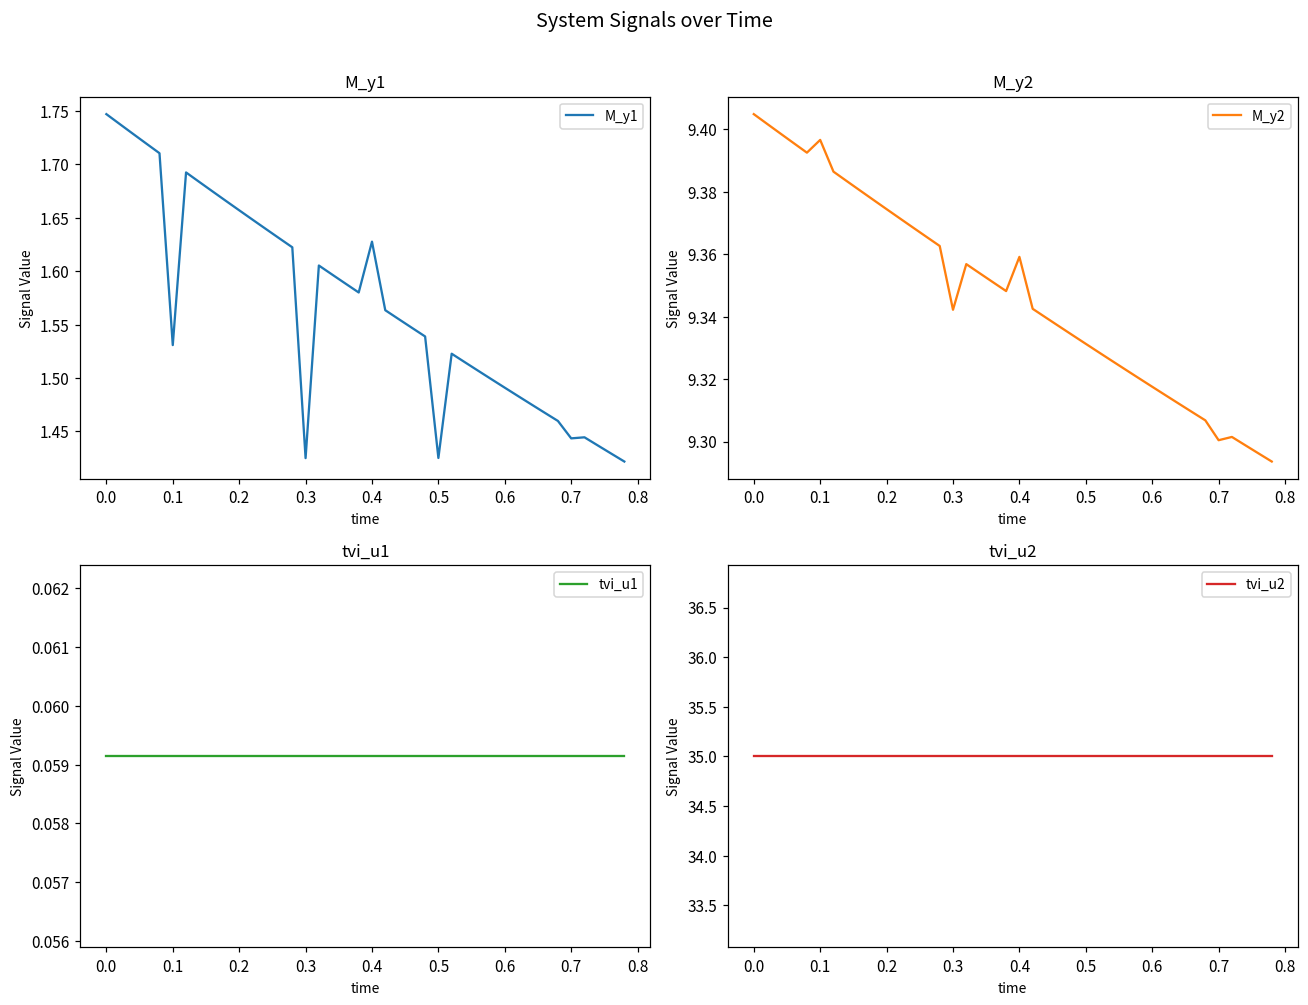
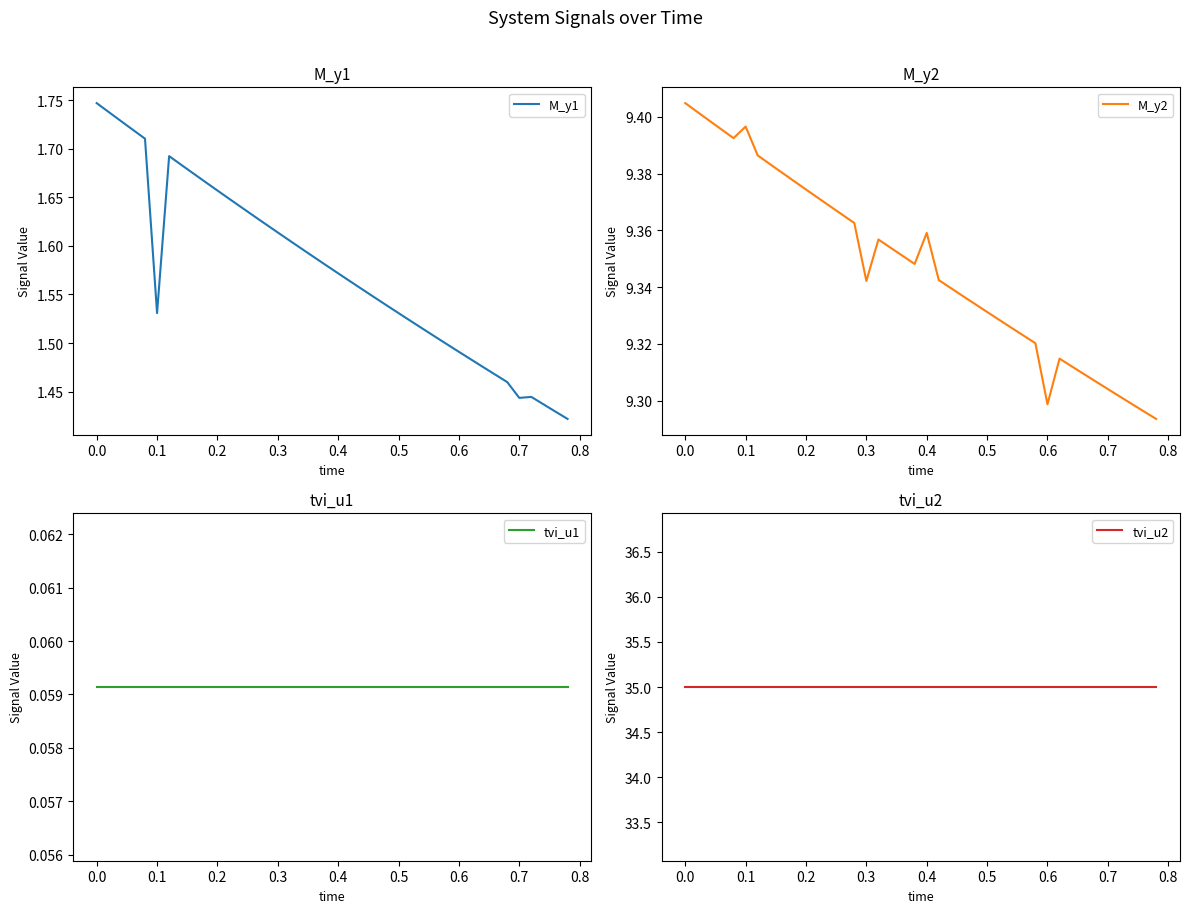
M_y1, 0.3: 1.42 -> 1.61
M_y1, 0.4: 1.63 -> 1.57
M_y1, 0.5: 1.43 -> 1.53
M_y2, 0.6: 9.318 -> 9.299
M_y2, 0.7: 9.300 -> 9.304
